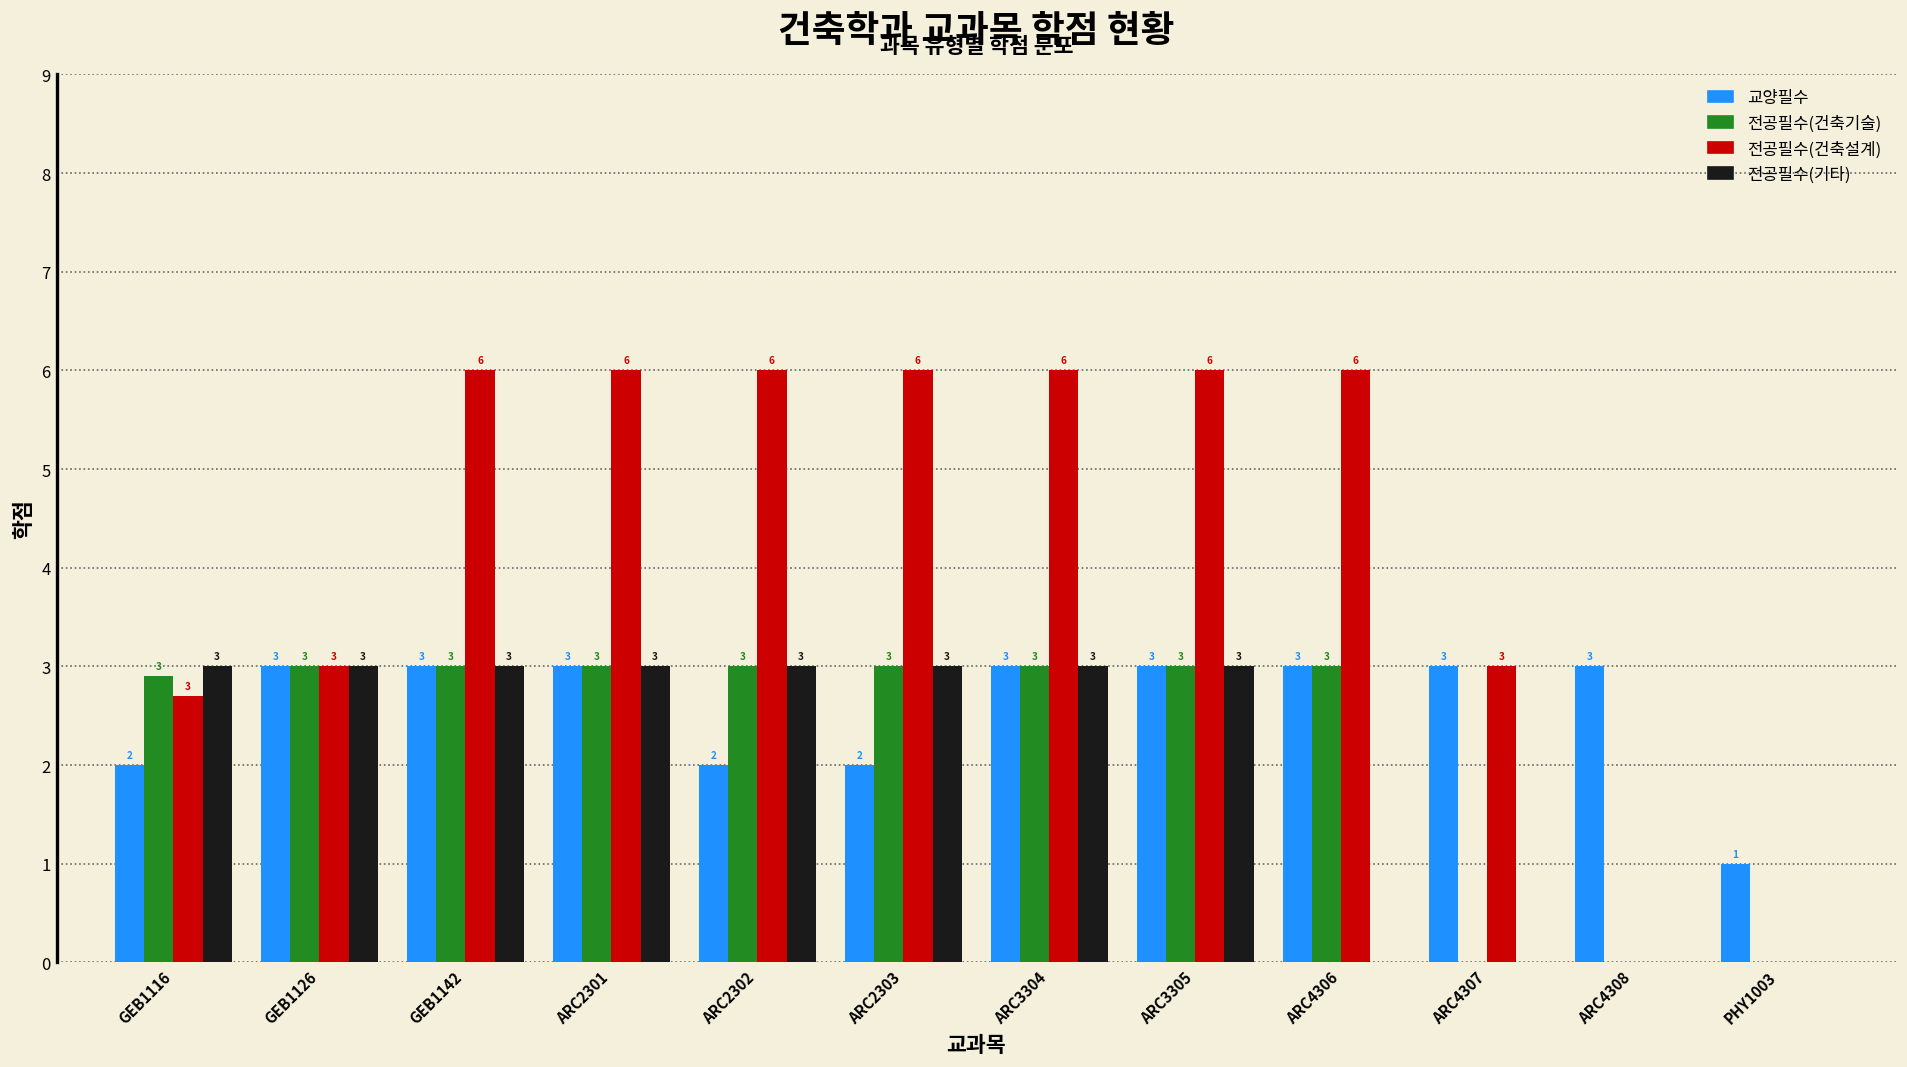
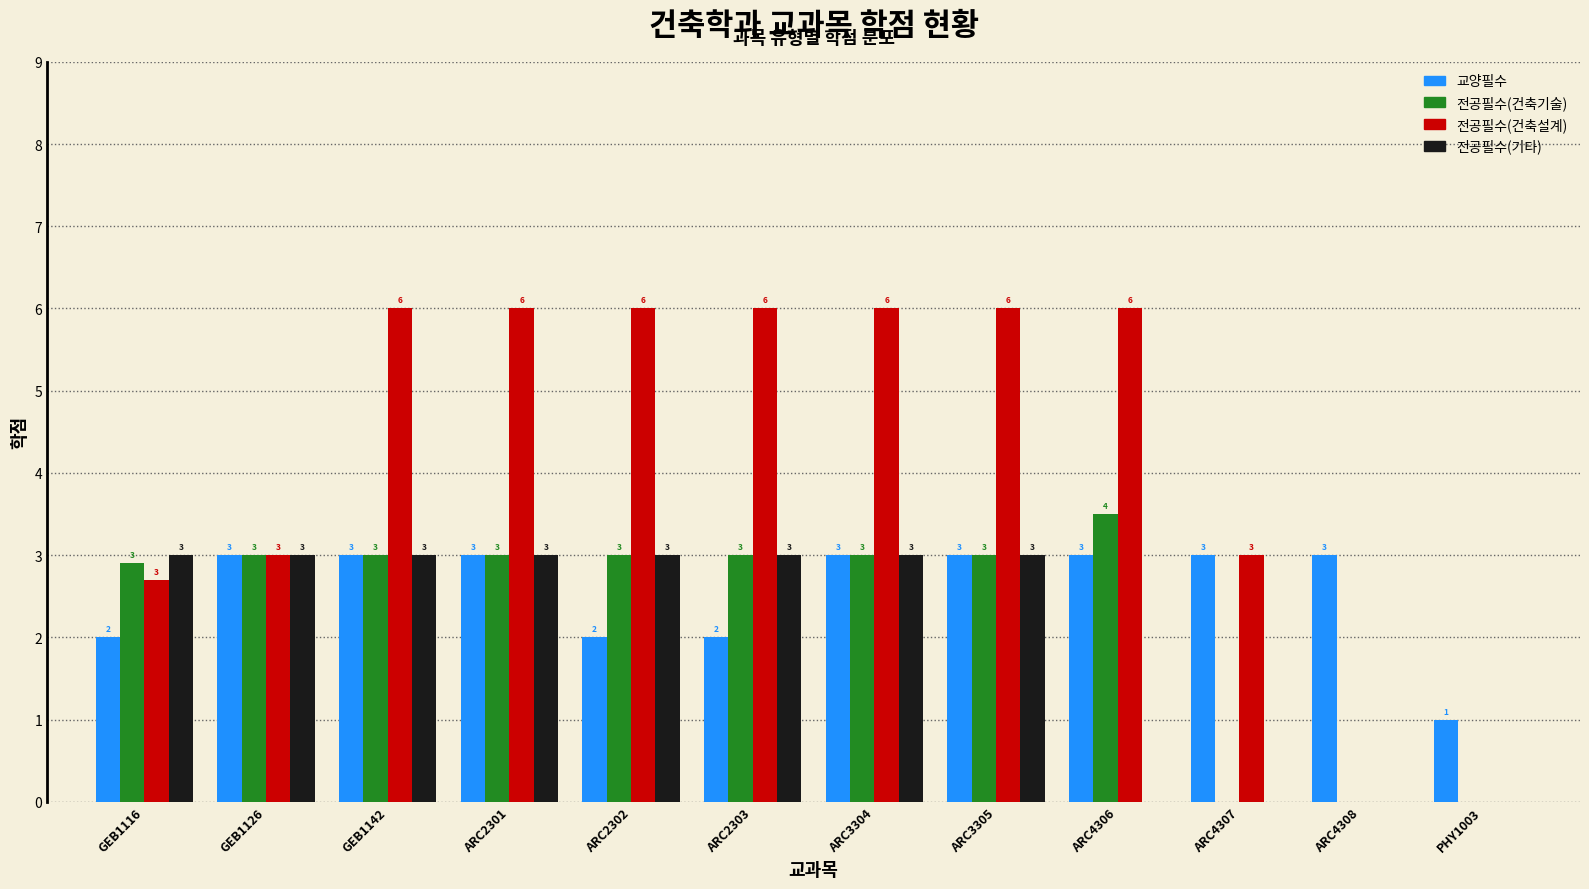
전공필수(건축기술), ARC4306: 3 -> 4
